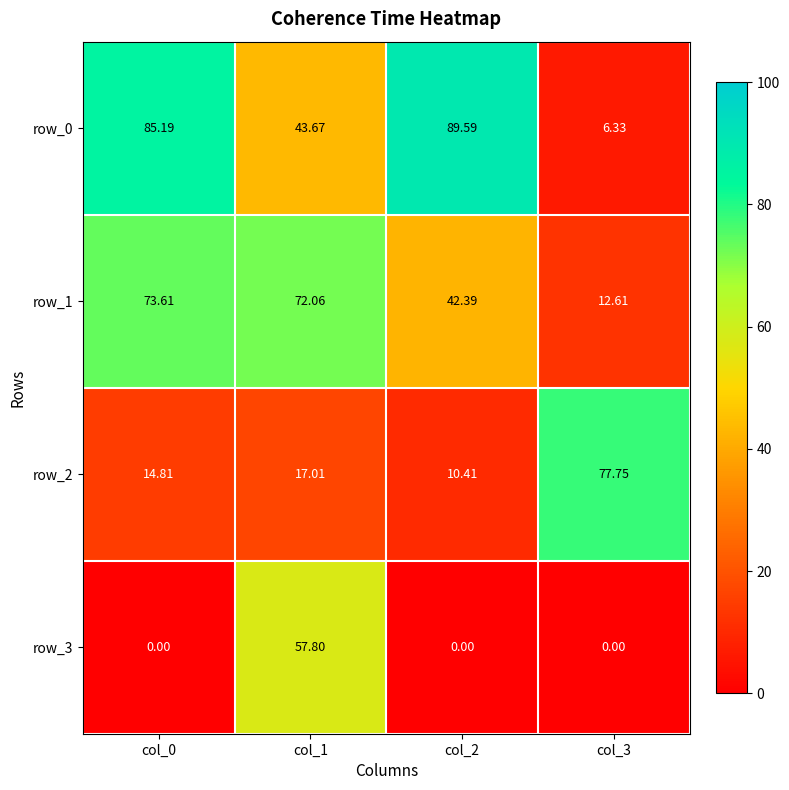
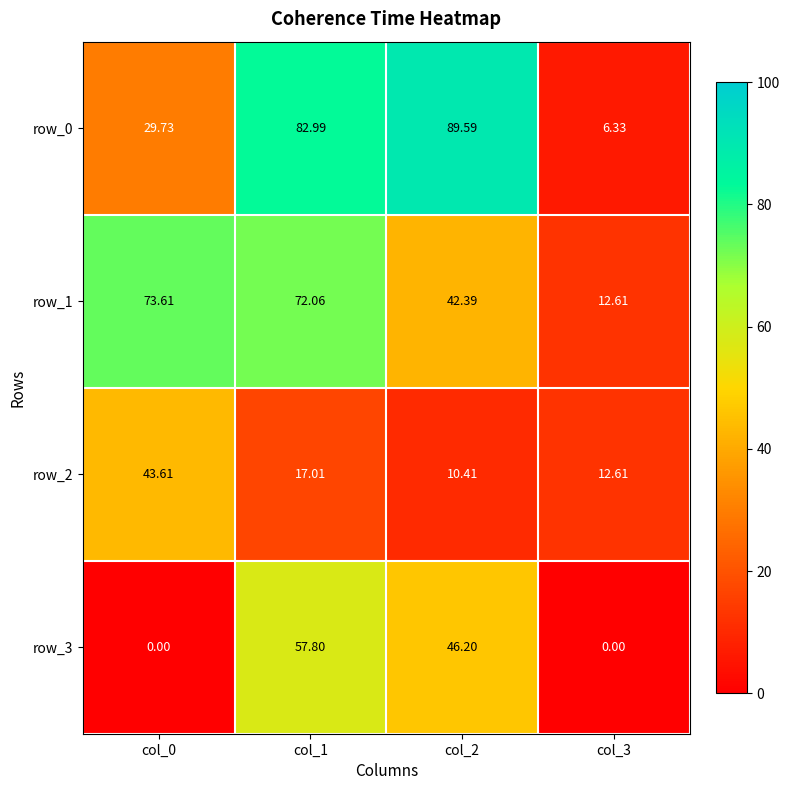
row_0, col_0: 85.19 -> 29.73
row_0, col_1: 43.67 -> 82.99
row_2, col_0: 14.81 -> 43.61
row_2, col_3: 77.75 -> 12.61
row_3, col_2: 0.00 -> 46.20
